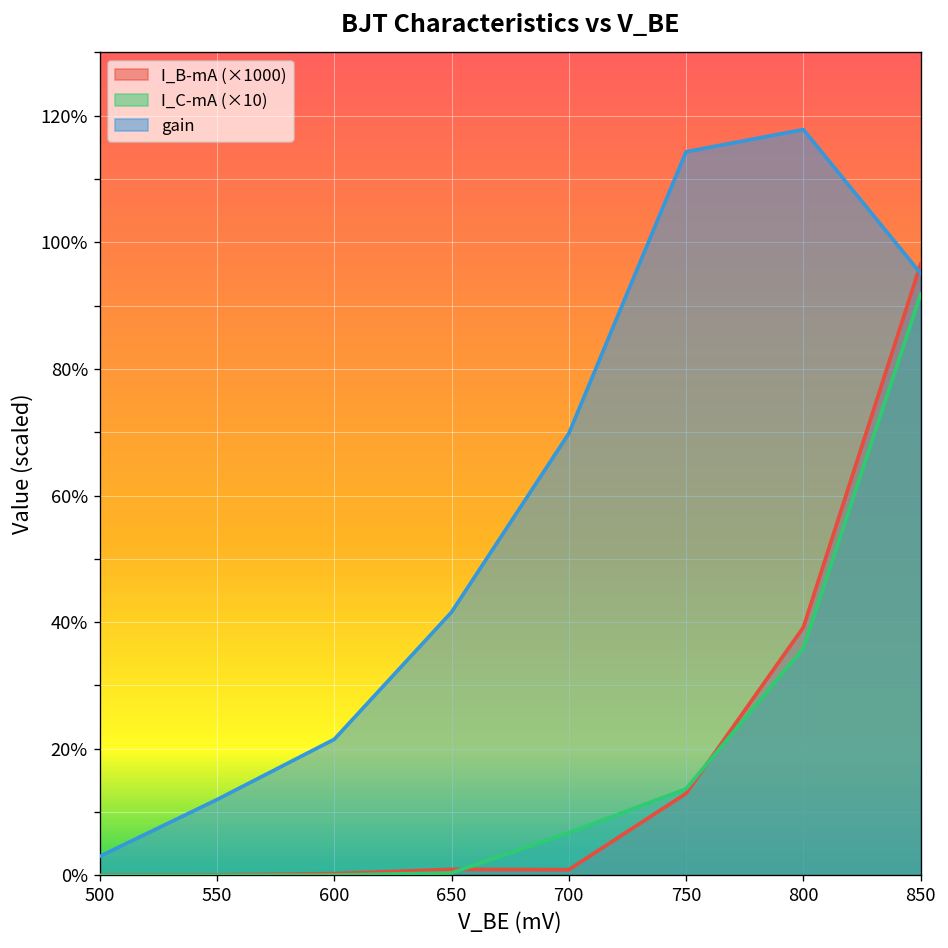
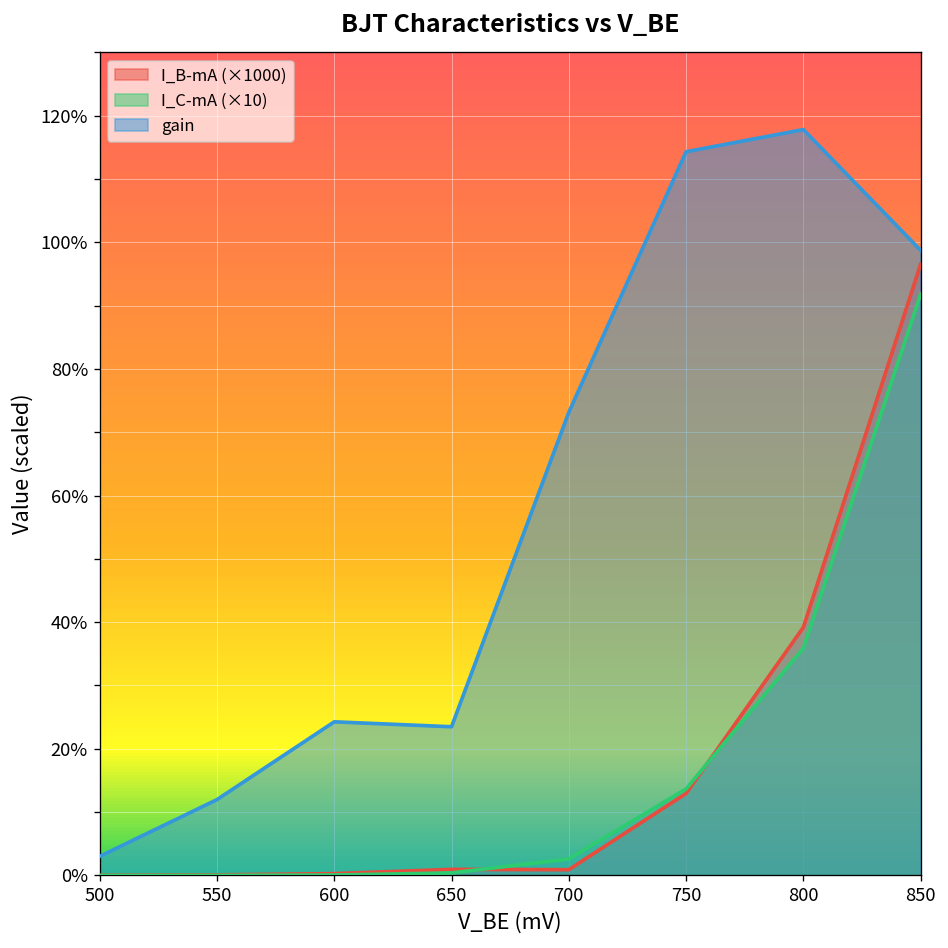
gain, 600: 22% -> 24%
gain, 650: 42% -> 23%
I_C-mA (×10), 700: 7% -> 3%
gain, 700: 70% -> 73%
gain, 850: 95% -> 99%
